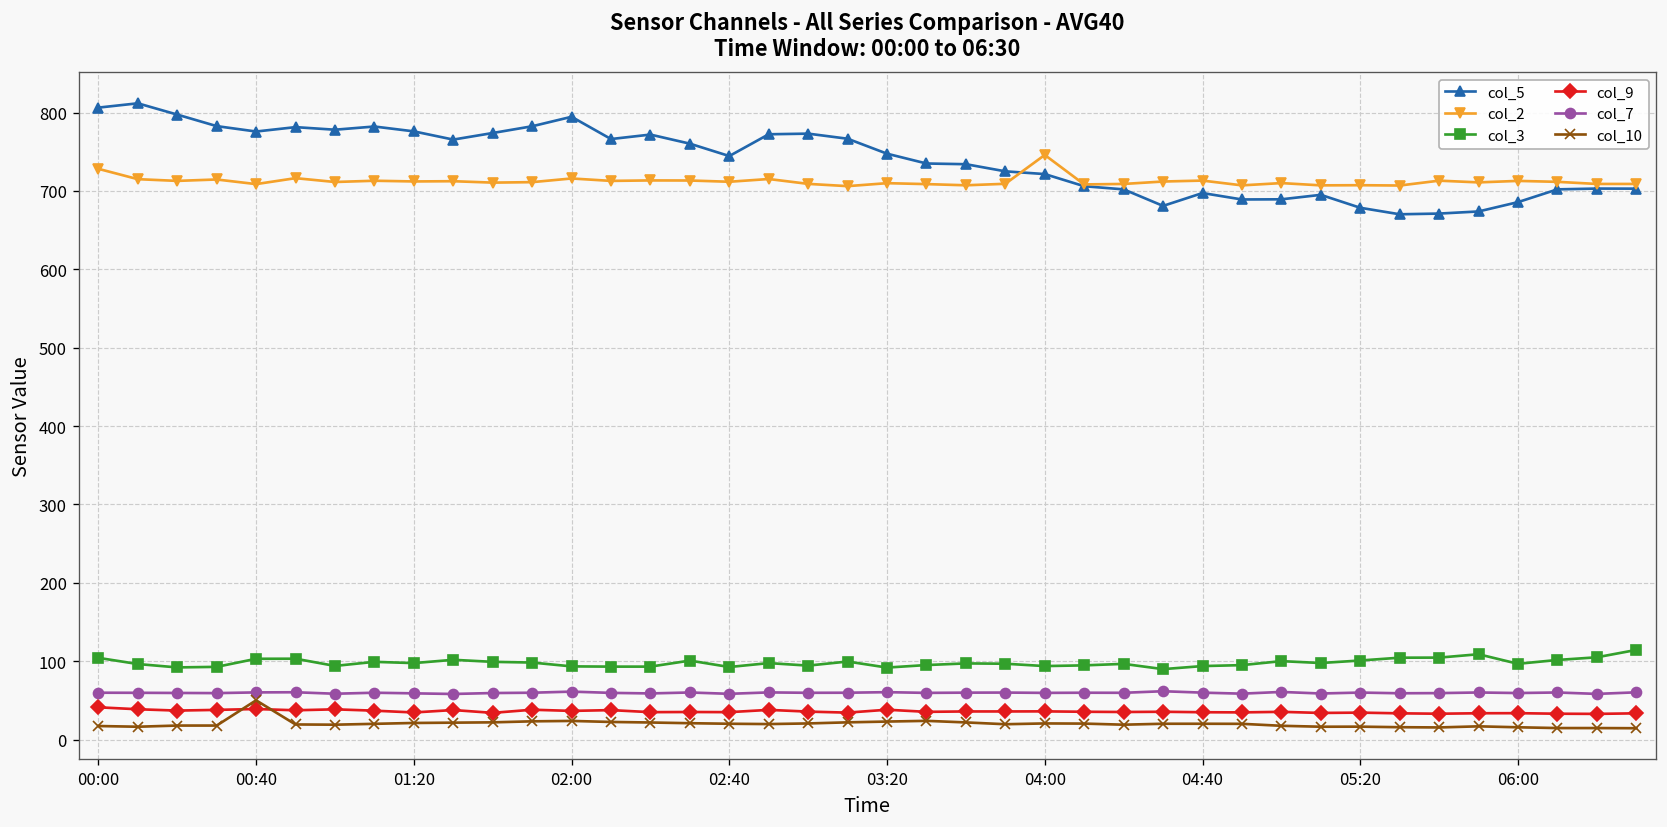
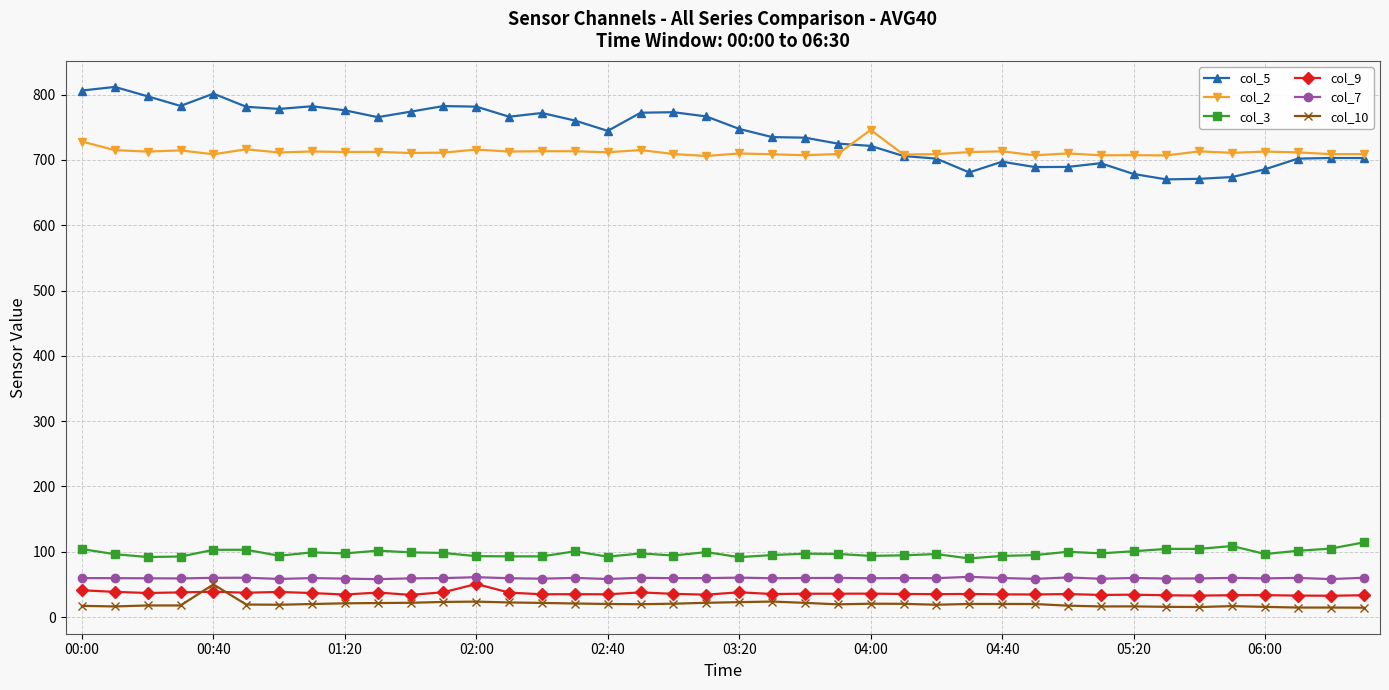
col_5, 00:40: 780 -> 800
col_5, 02:00: 790 -> 780
col_9, 02:00: 40 -> 50
